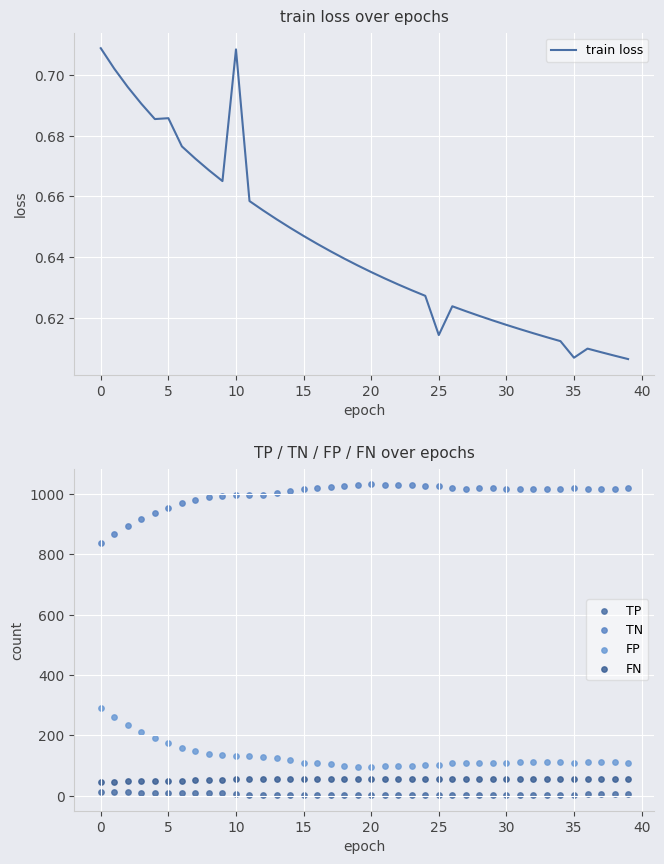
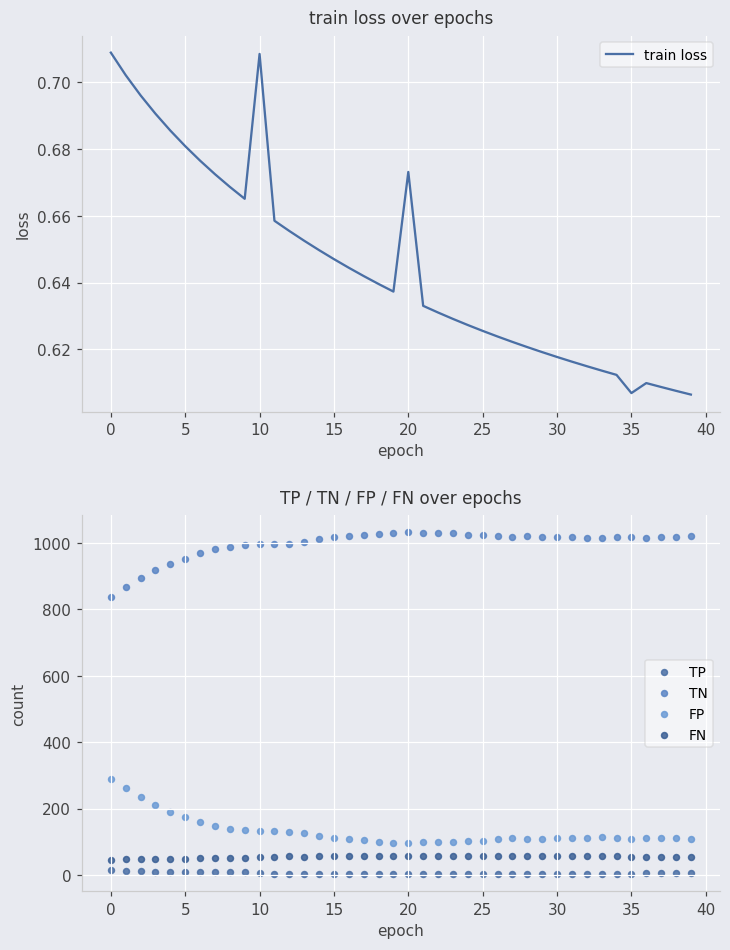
train loss over epochs, 5: 0.686 -> 0.681
train loss over epochs, 20: 0.635 -> 0.673
train loss over epochs, 25: 0.614 -> 0.626
